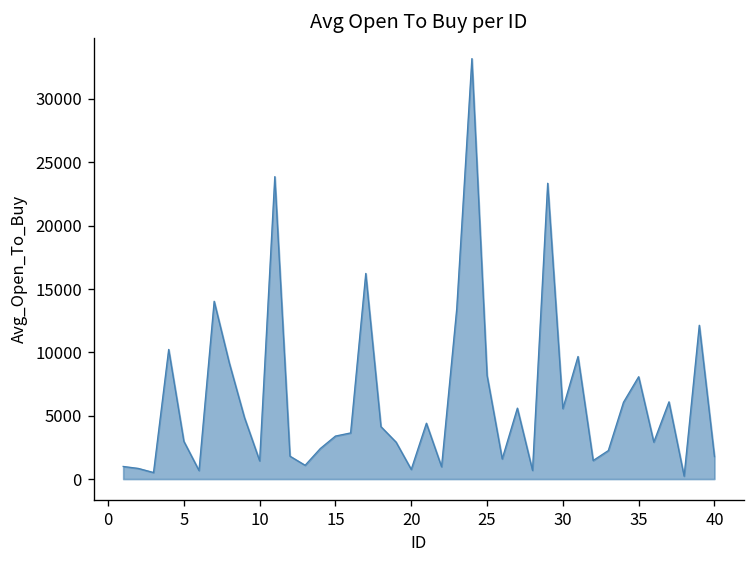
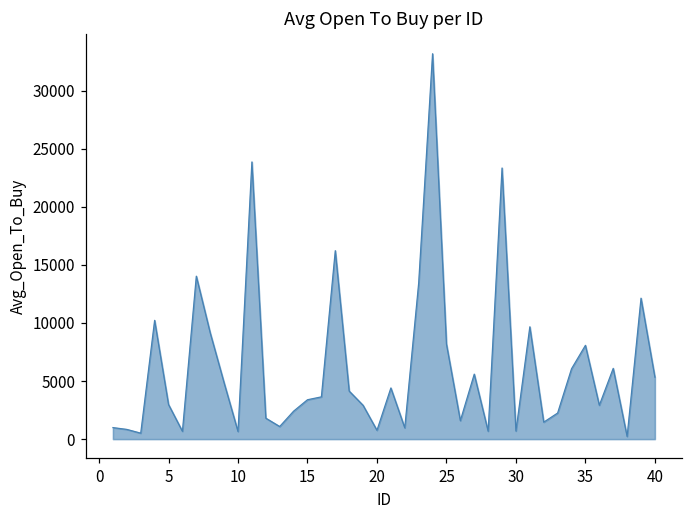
10: 1400 -> 700
30: 5600 -> 700
40: 1800 -> 5300
